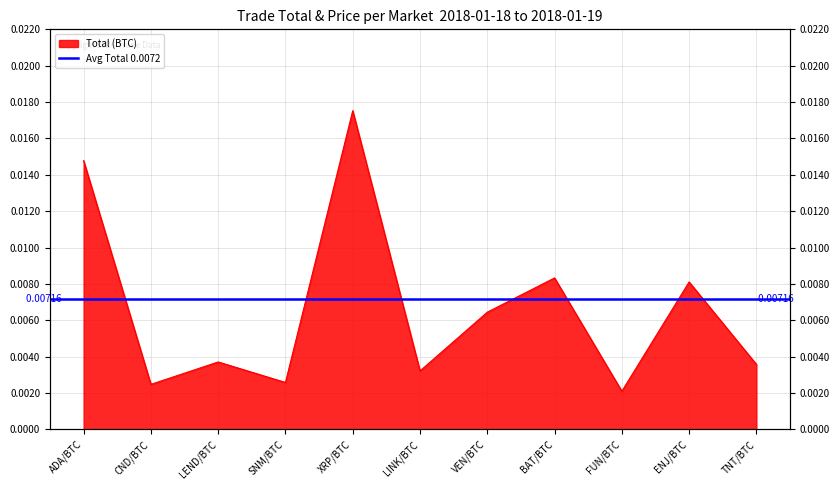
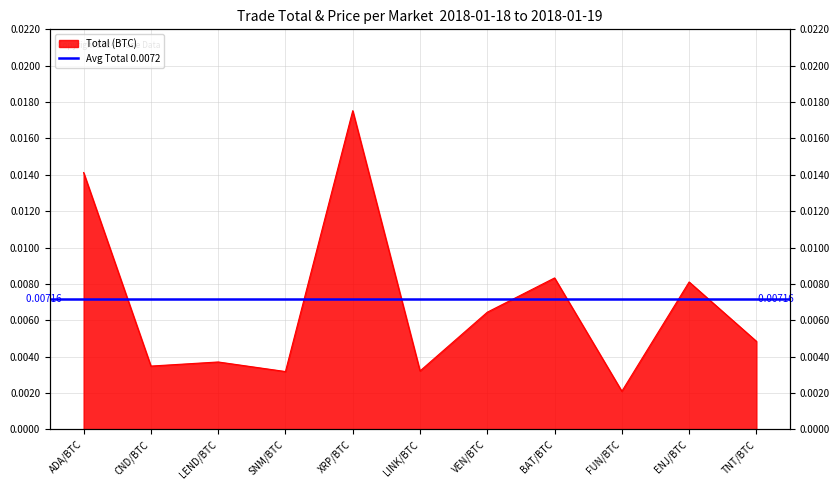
ADA/BTC: 0.0148 -> 0.0141
CND/BTC: 0.0025 -> 0.0035
SNM/BTC: 0.0026 -> 0.0032
TNT/BTC: 0.0036 -> 0.0048
